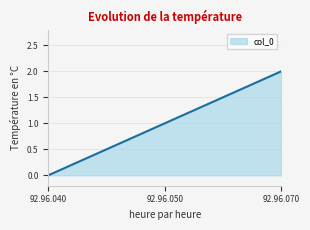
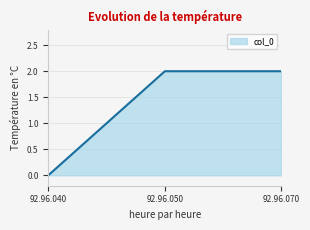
92.96.050: 1 -> 2
